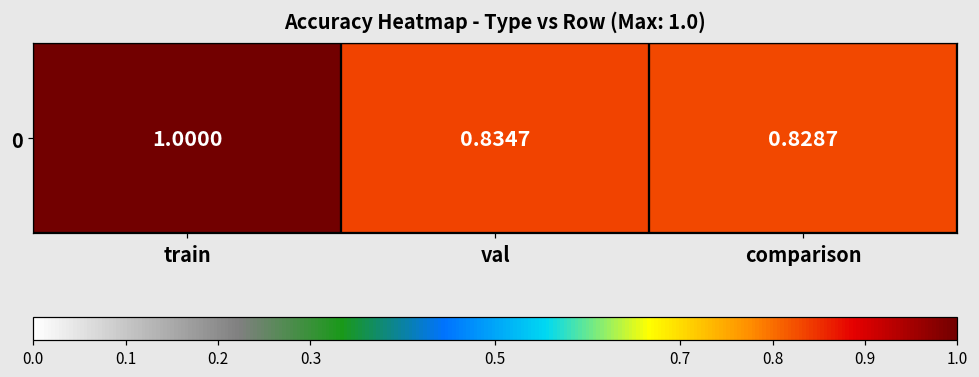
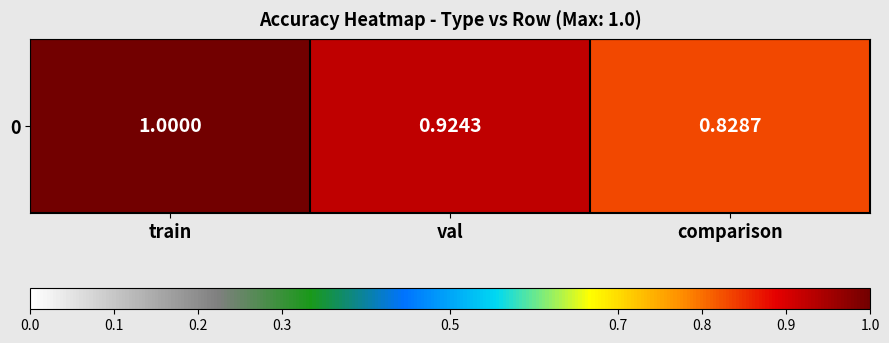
0, val: 0.8347 -> 0.9243
